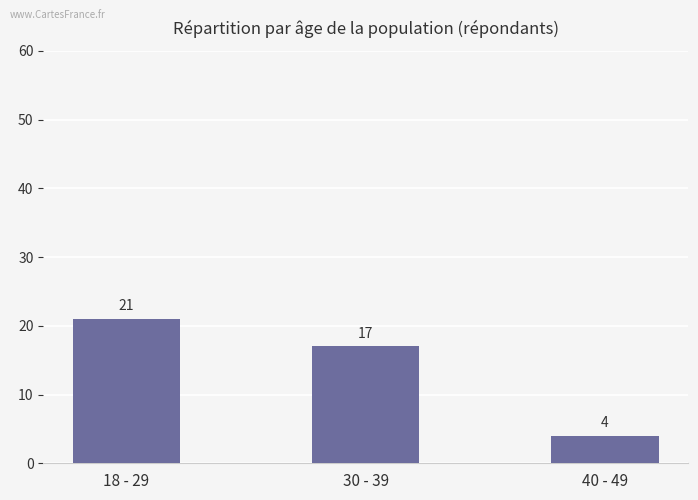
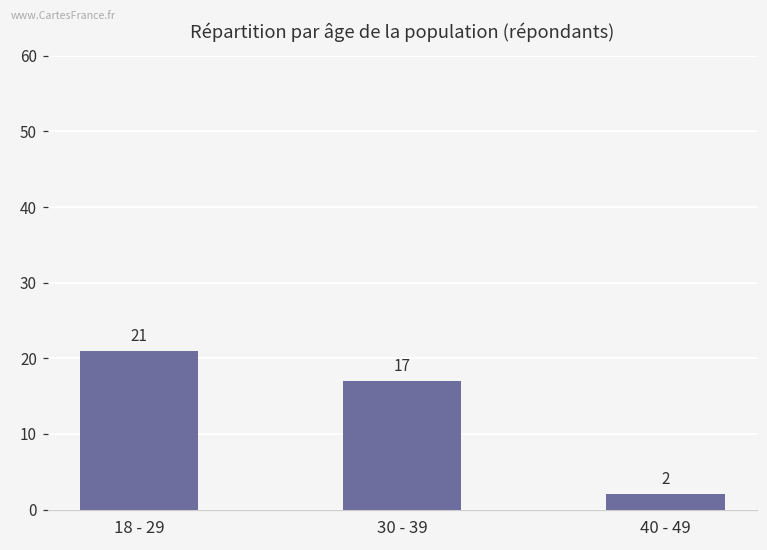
40 - 49: 4 -> 2
